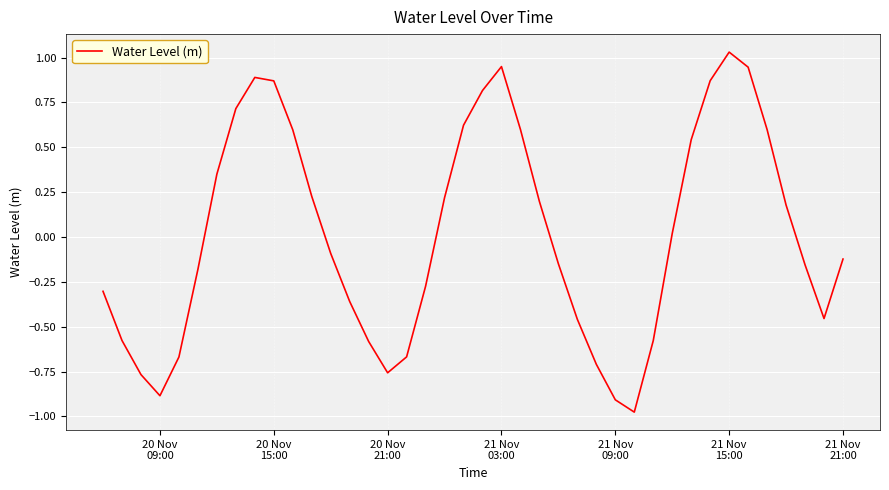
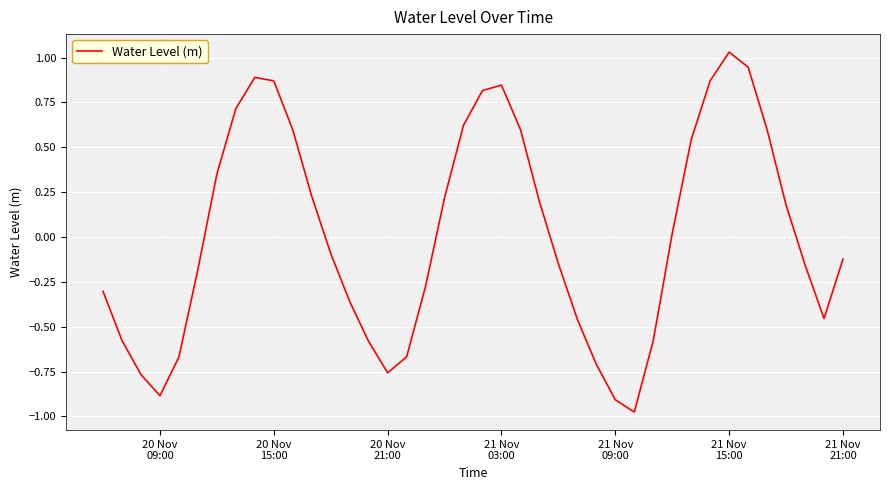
21 Nov 03:00: 0.95 -> 0.85
